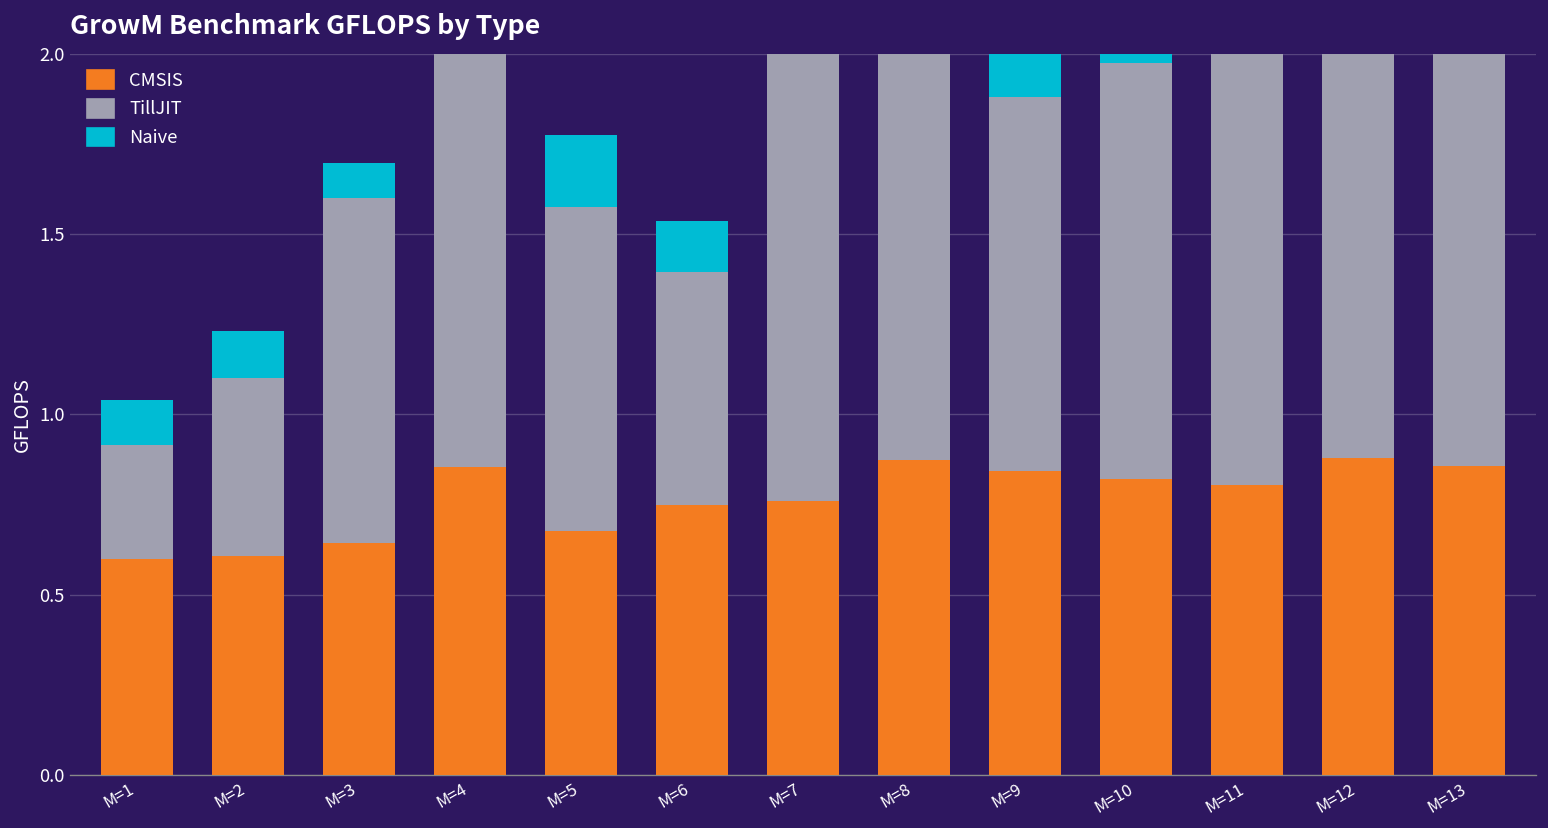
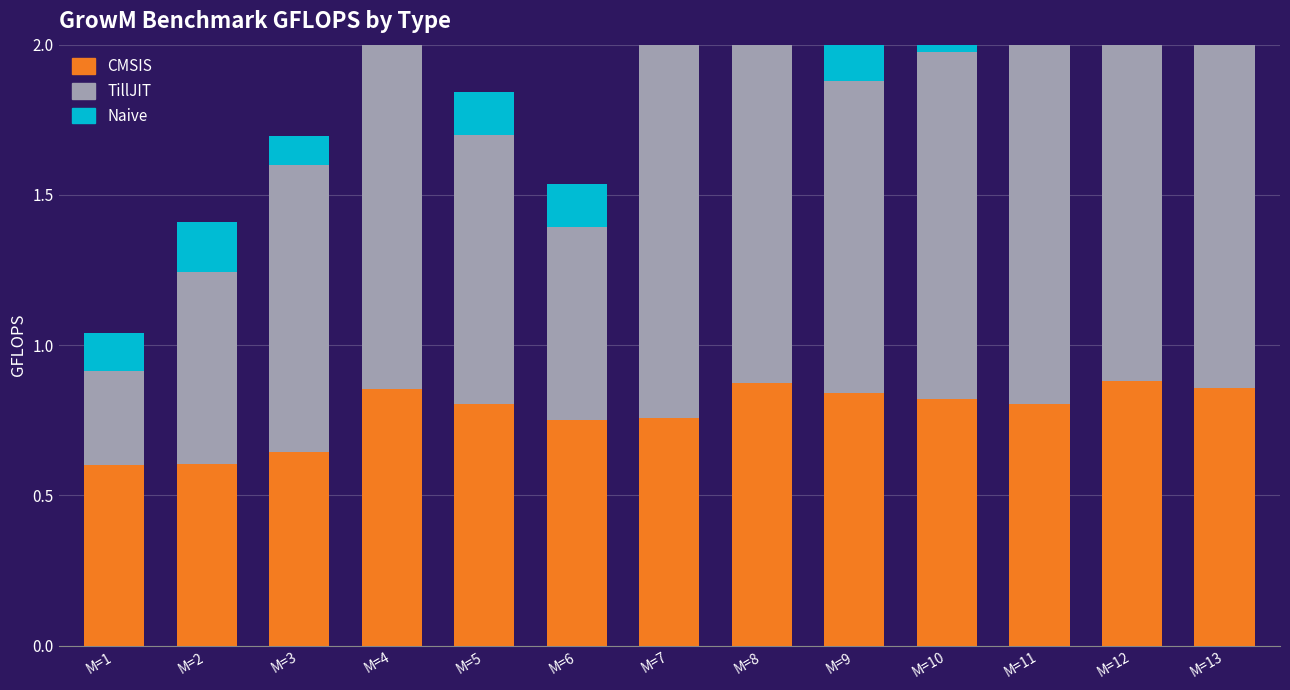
TillJIT, M=2: 0.50 -> 0.64
Naive, M=2: 0.13 -> 0.17
CMSIS, M=5: 0.68 -> 0.80
Naive, M=5: 0.20 -> 0.14
